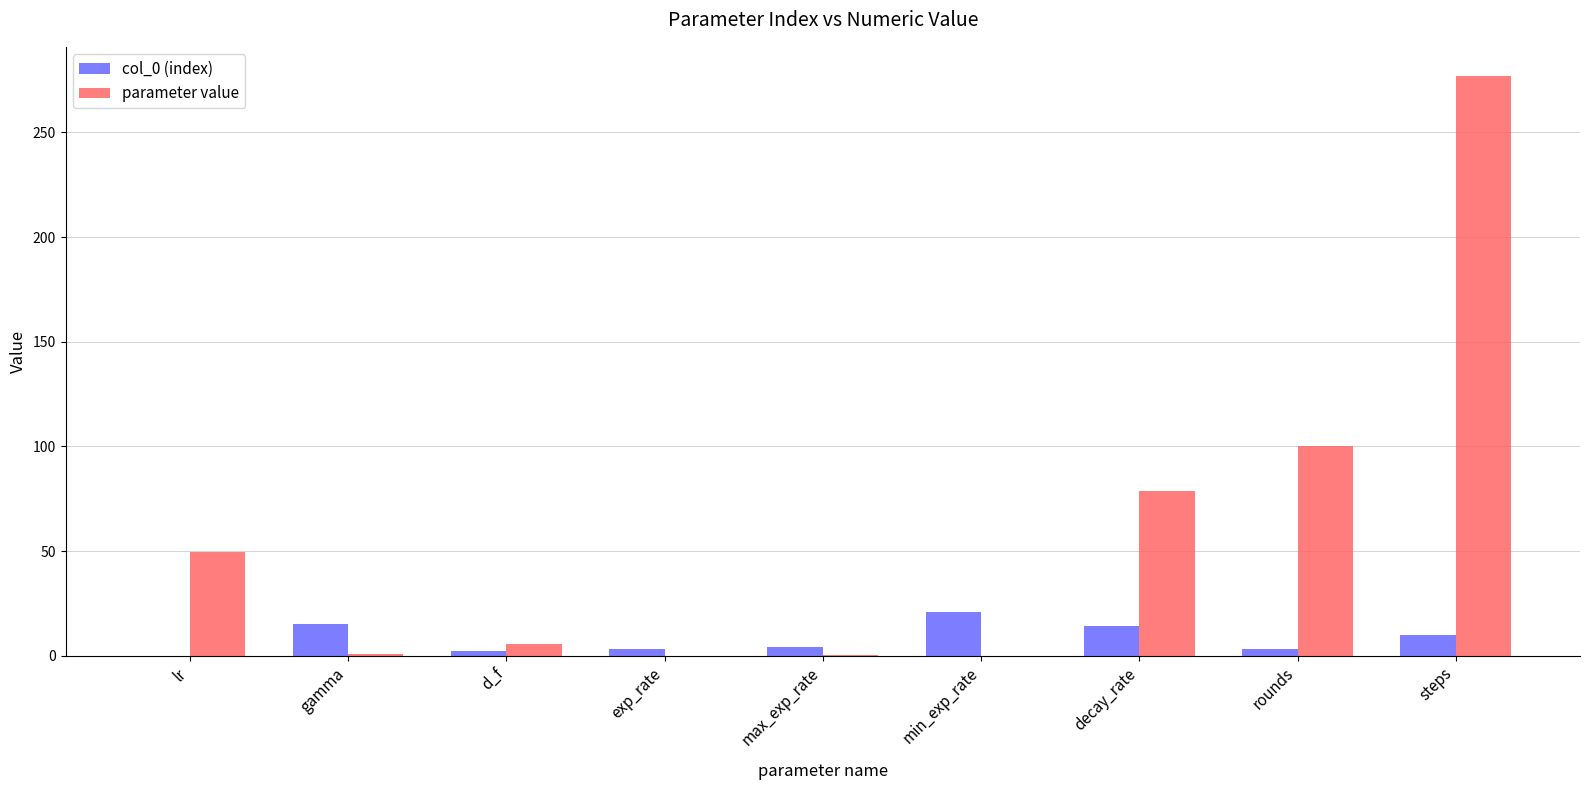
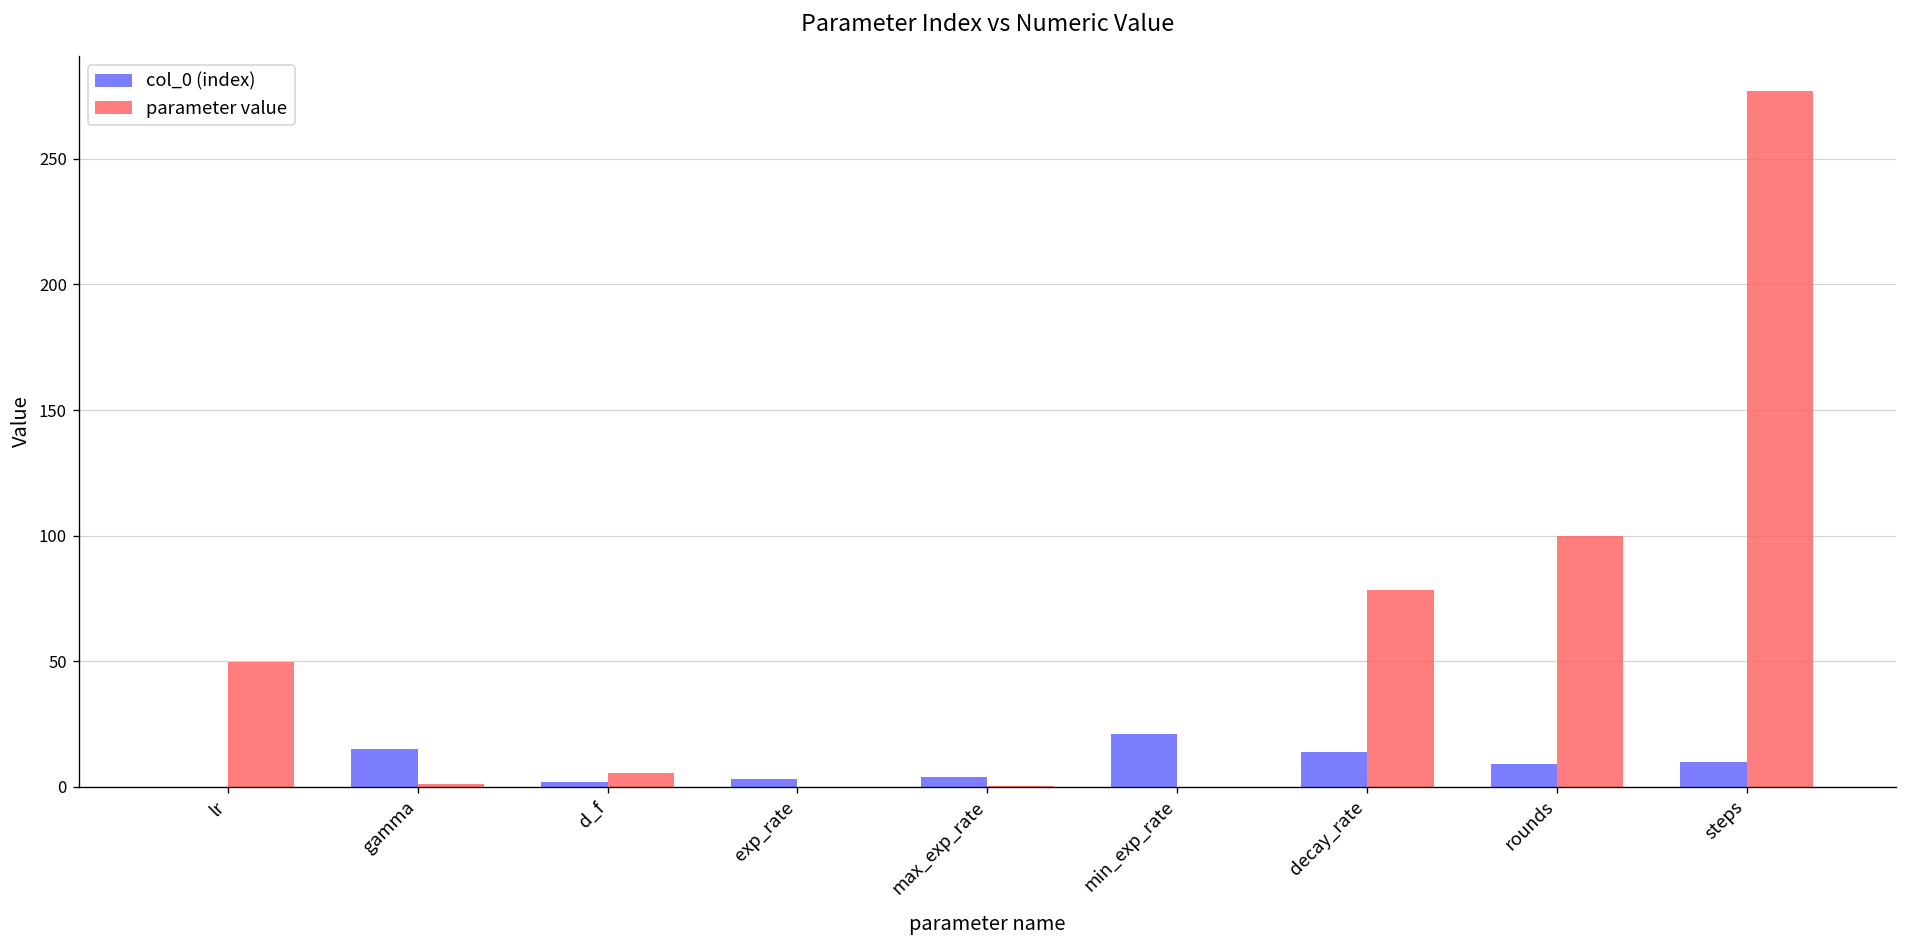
col_0 (index), rounds: 3 -> 9
